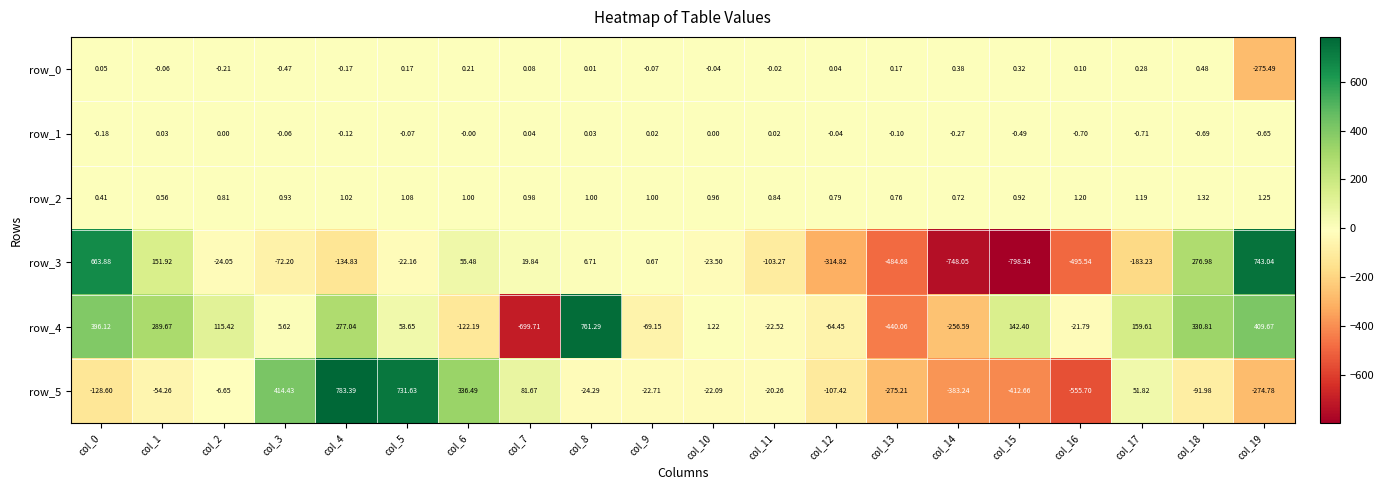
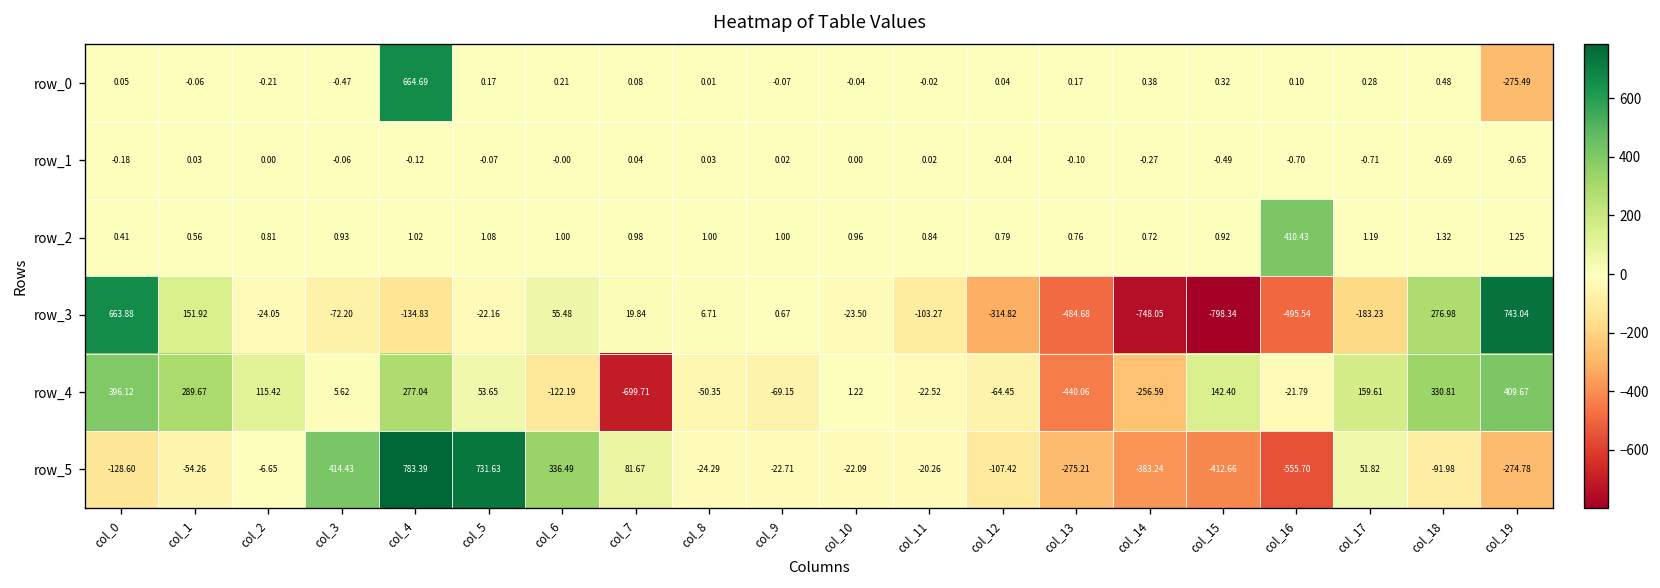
row_0, col_4: -0.17 -> 664.69
row_2, col_16: 1.20 -> 410.43
row_4, col_8: 761.29 -> -50.35
